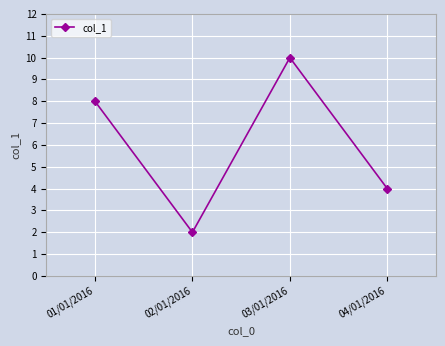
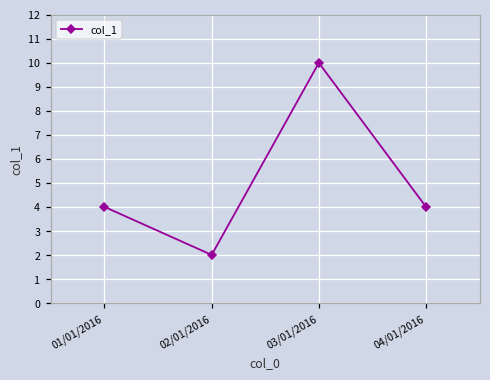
01/01/2016: 8 -> 4
